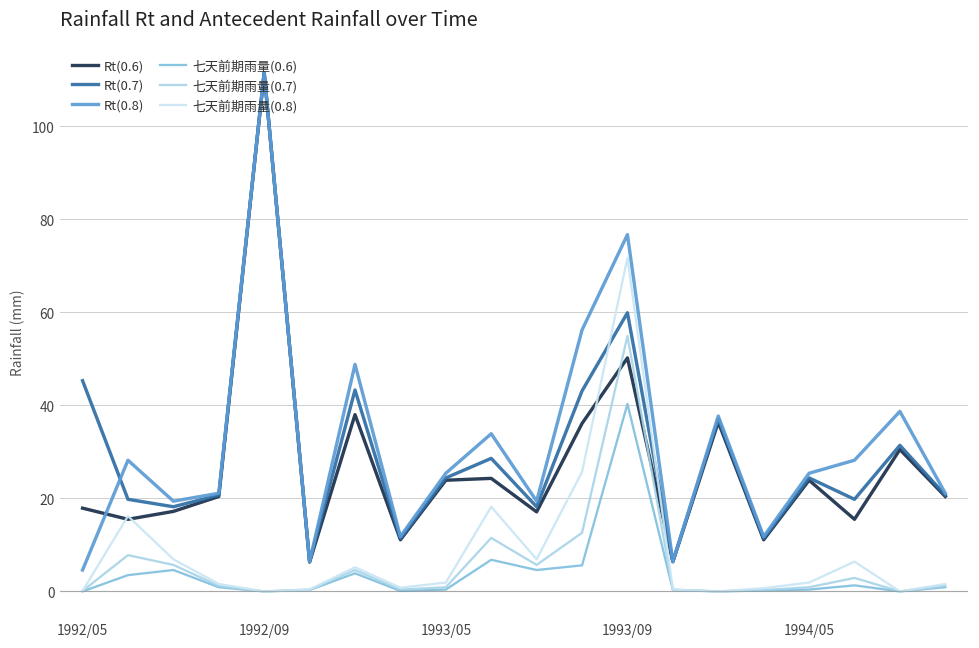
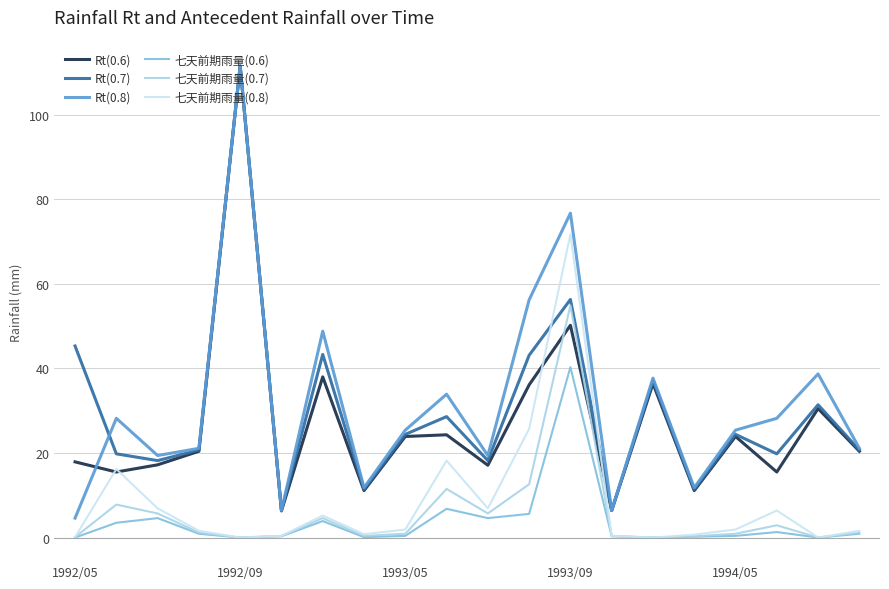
Rt(0.7), 1993/09: 60 -> 56
